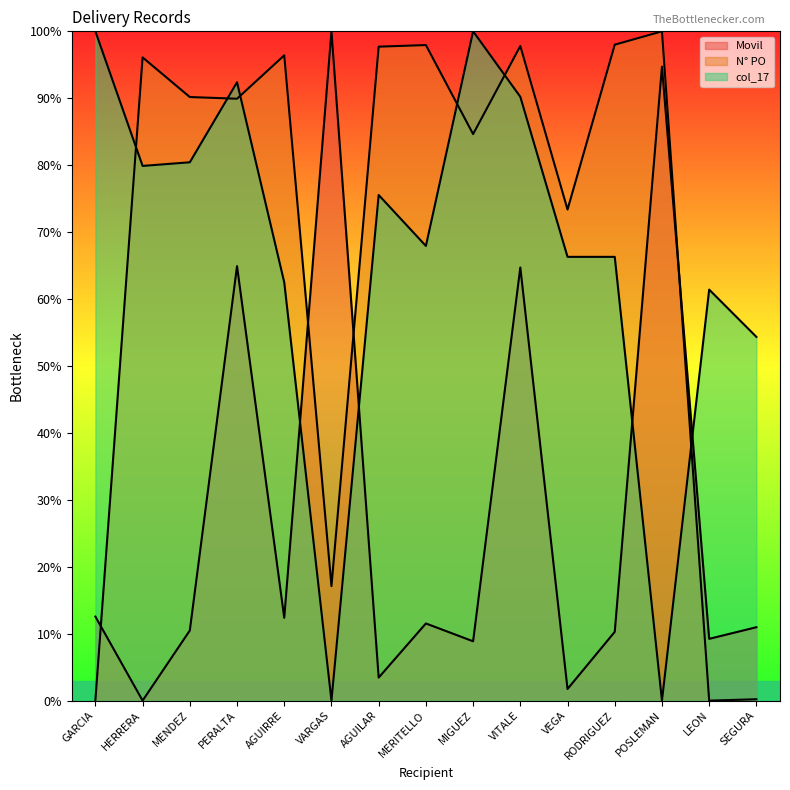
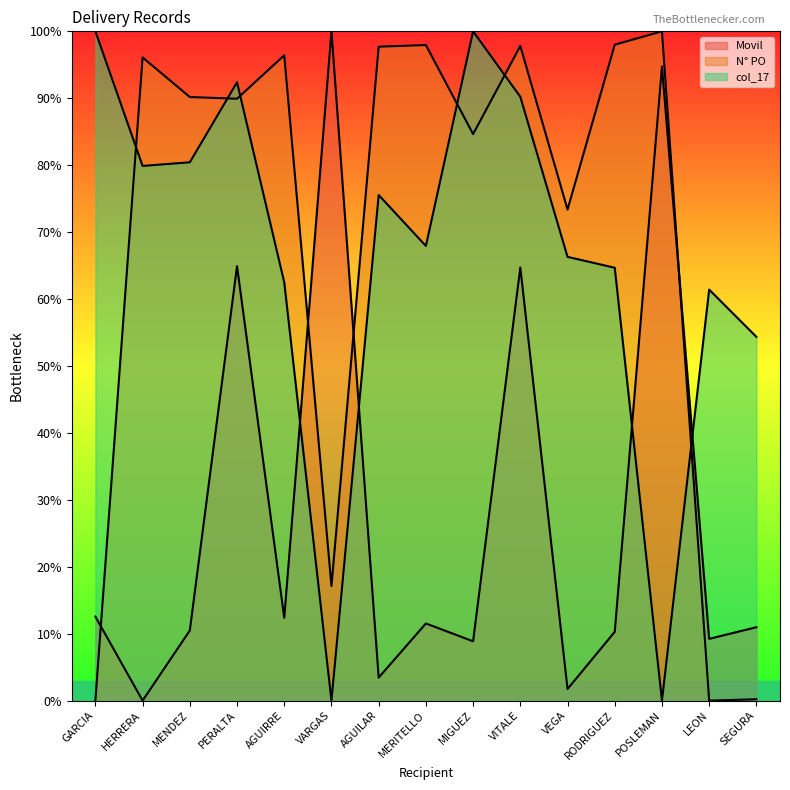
col_17, RODRIGUEZ: 66% -> 65%
